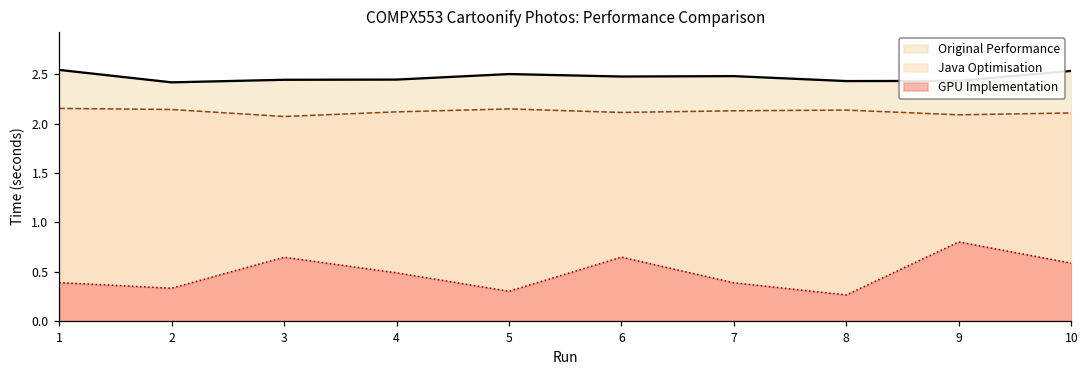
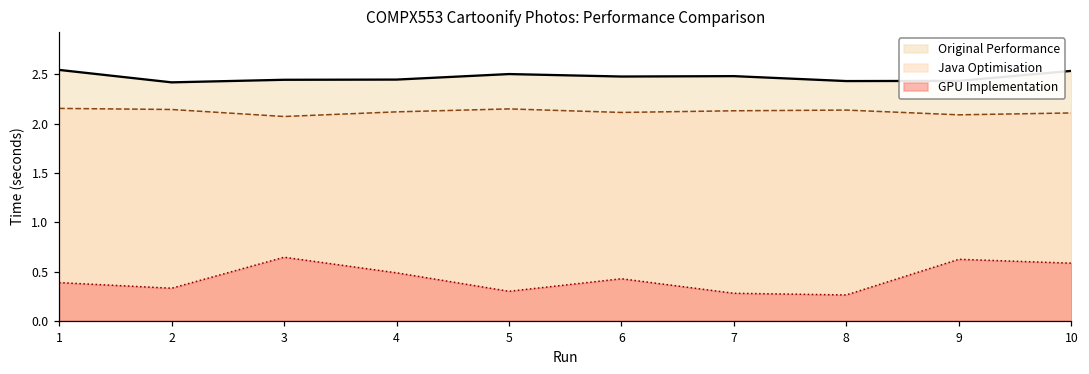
GPU Implementation, 6: 0.6 -> 0.4
GPU Implementation, 7: 0.4 -> 0.3
GPU Implementation, 9: 0.8 -> 0.6
